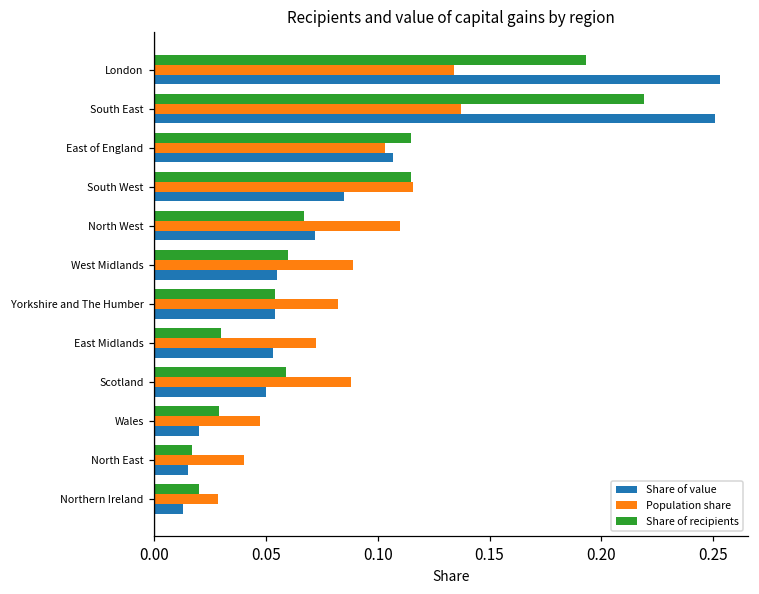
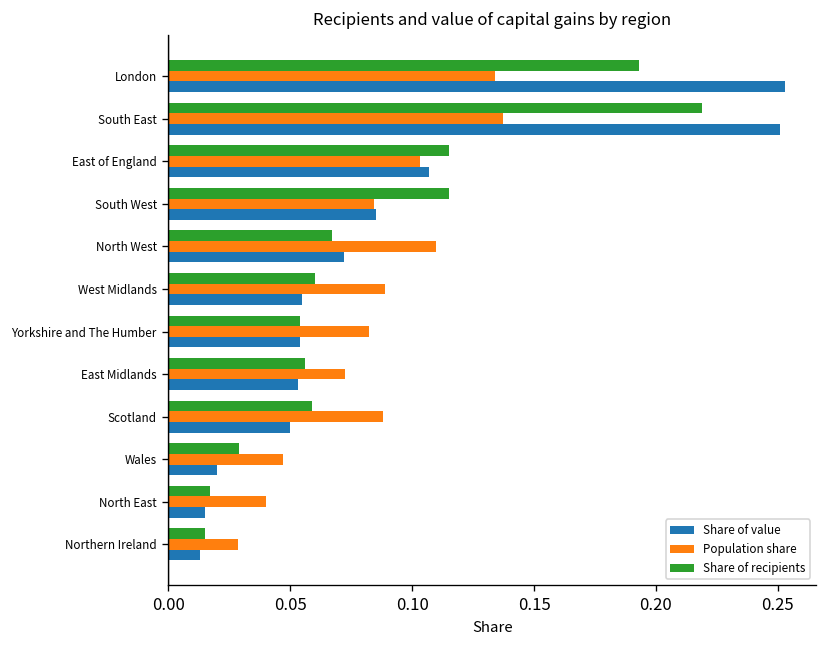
Population share, South West: 0.116 -> 0.084
Share of recipients, East Midlands: 0.030 -> 0.056
Share of recipients, Northern Ireland: 0.020 -> 0.015
